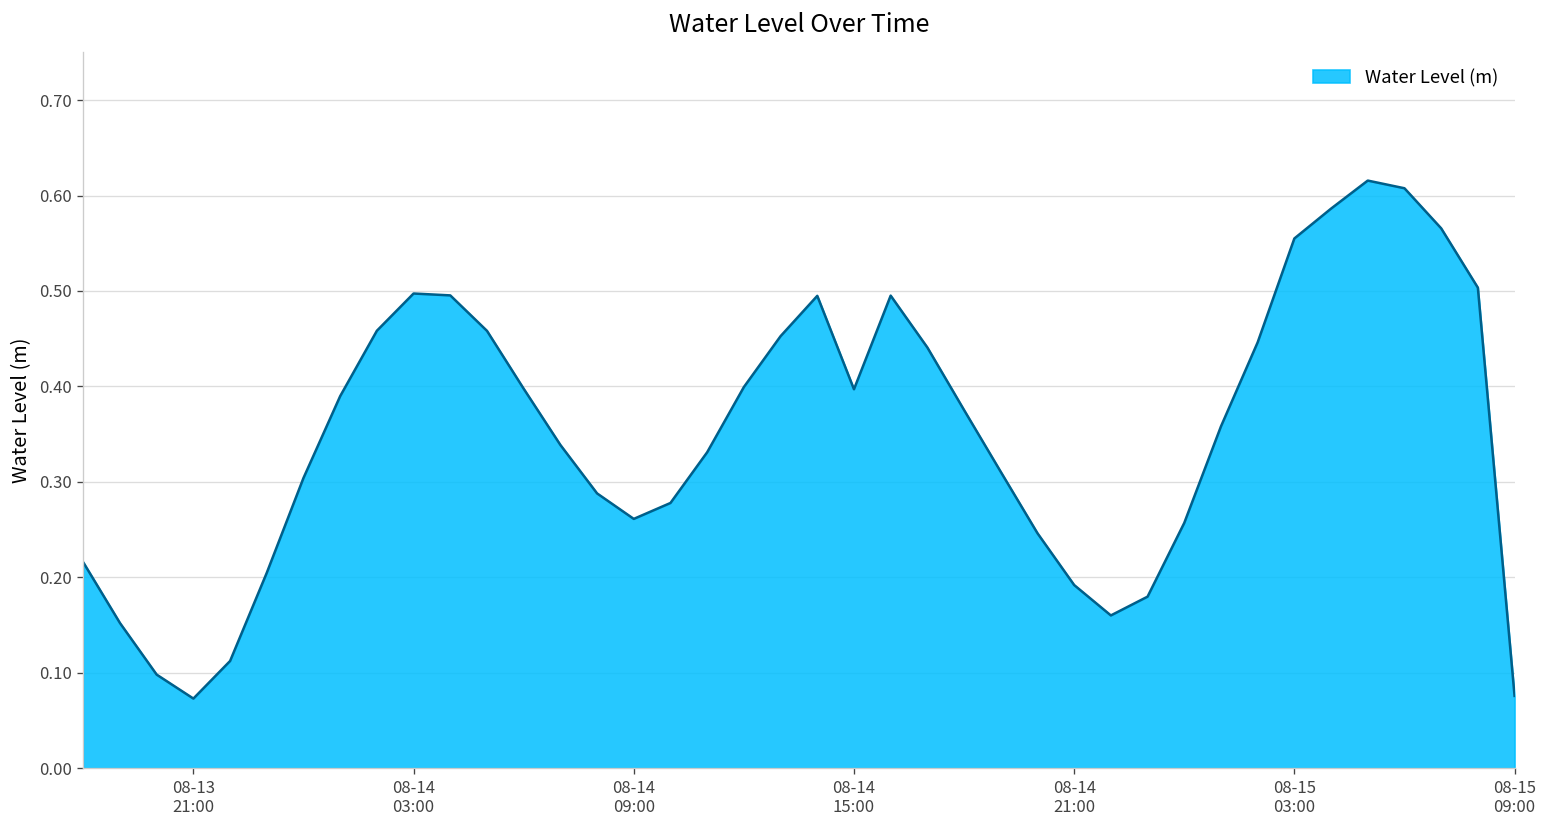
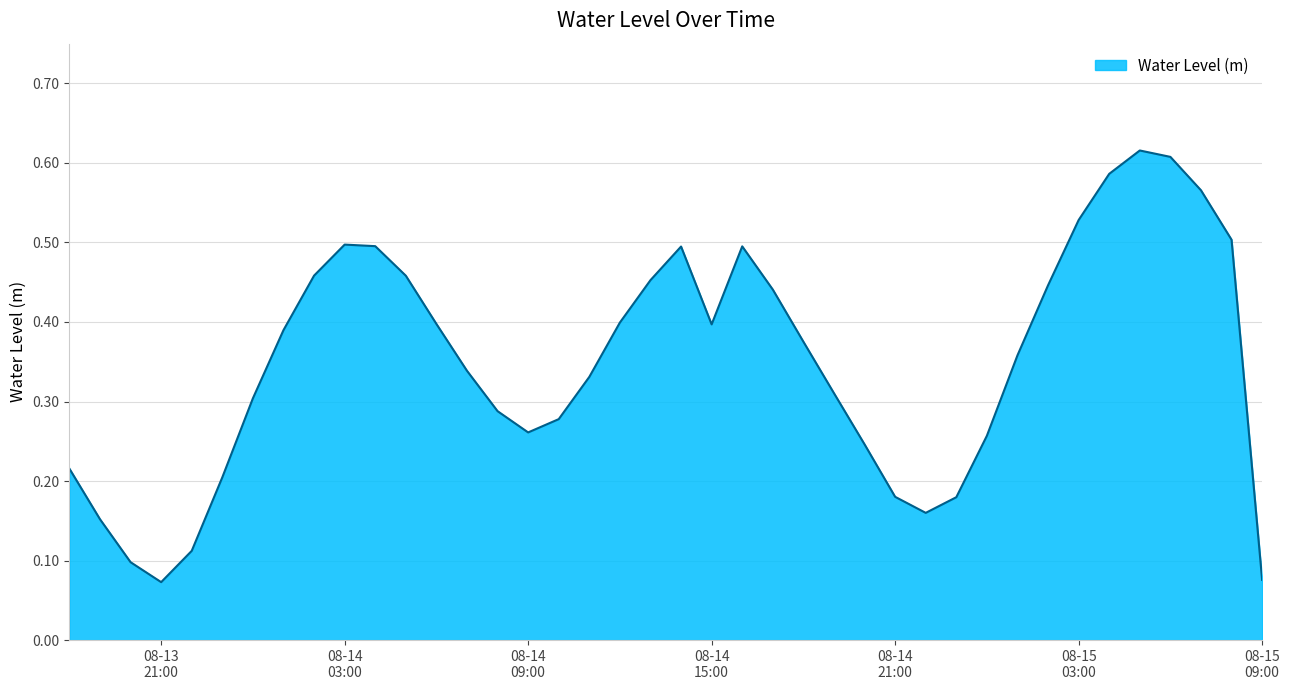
08-14 21:00: 0.19 -> 0.18
08-15 03:00: 0.56 -> 0.53
